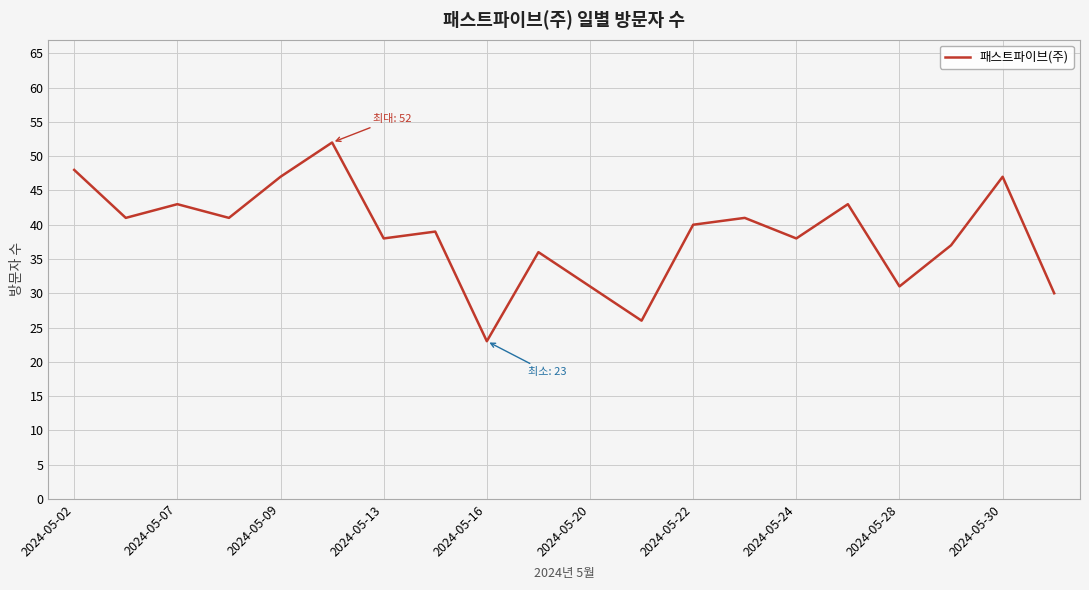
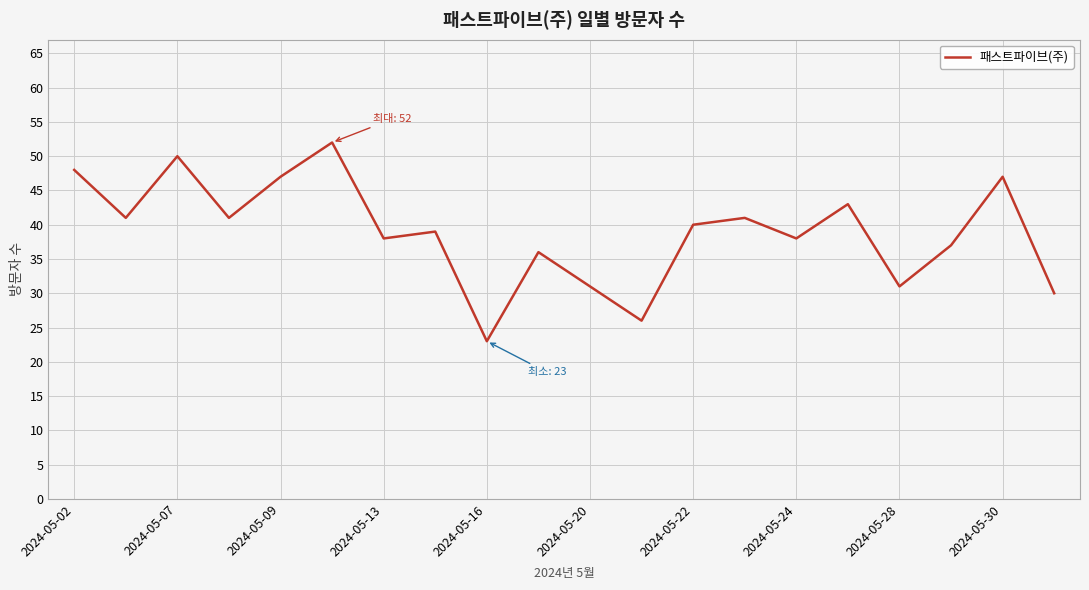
2024-05-07: 43 -> 50
